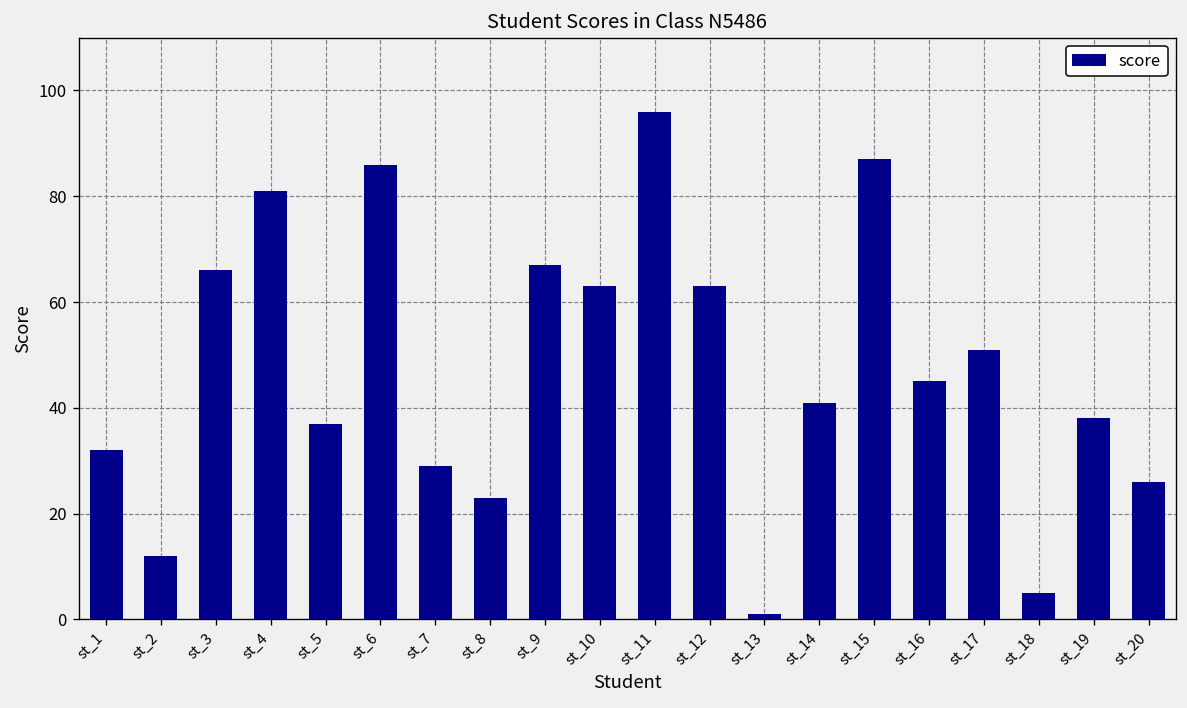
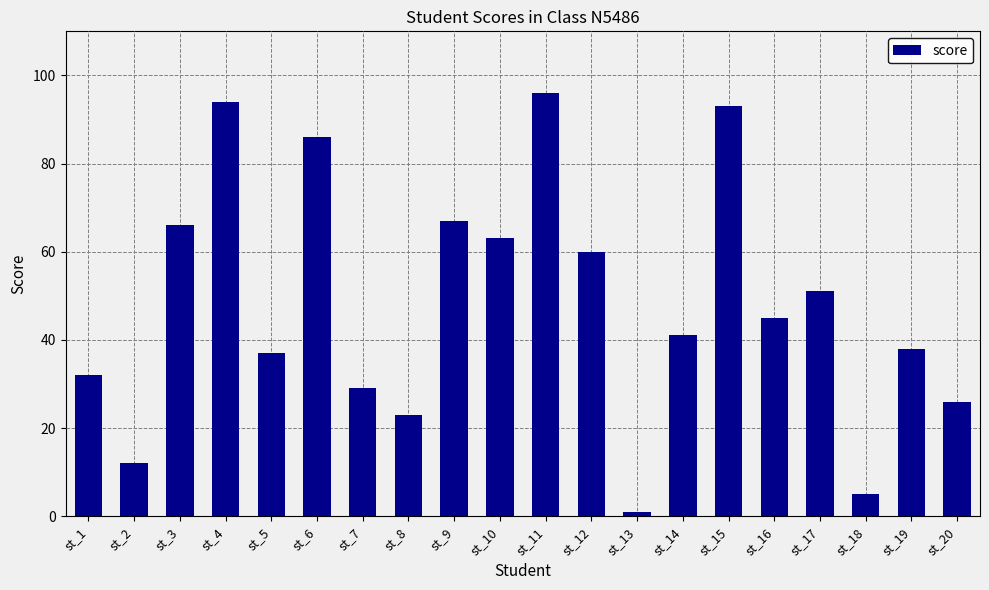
st_4: 81 -> 94
st_12: 63 -> 60
st_15: 87 -> 93
